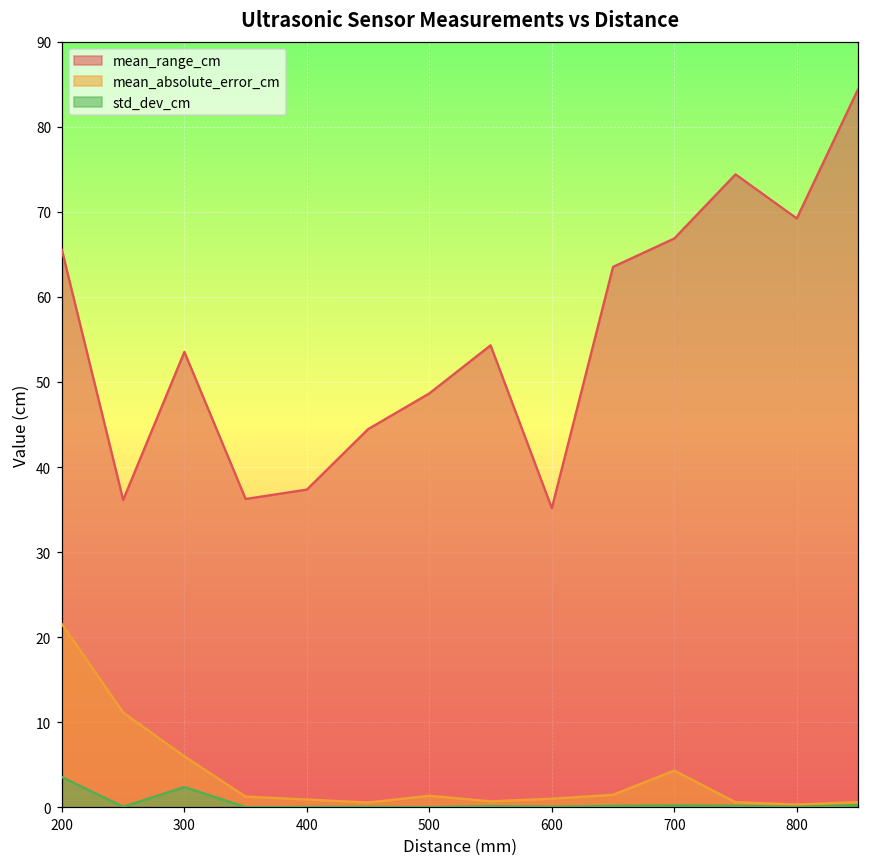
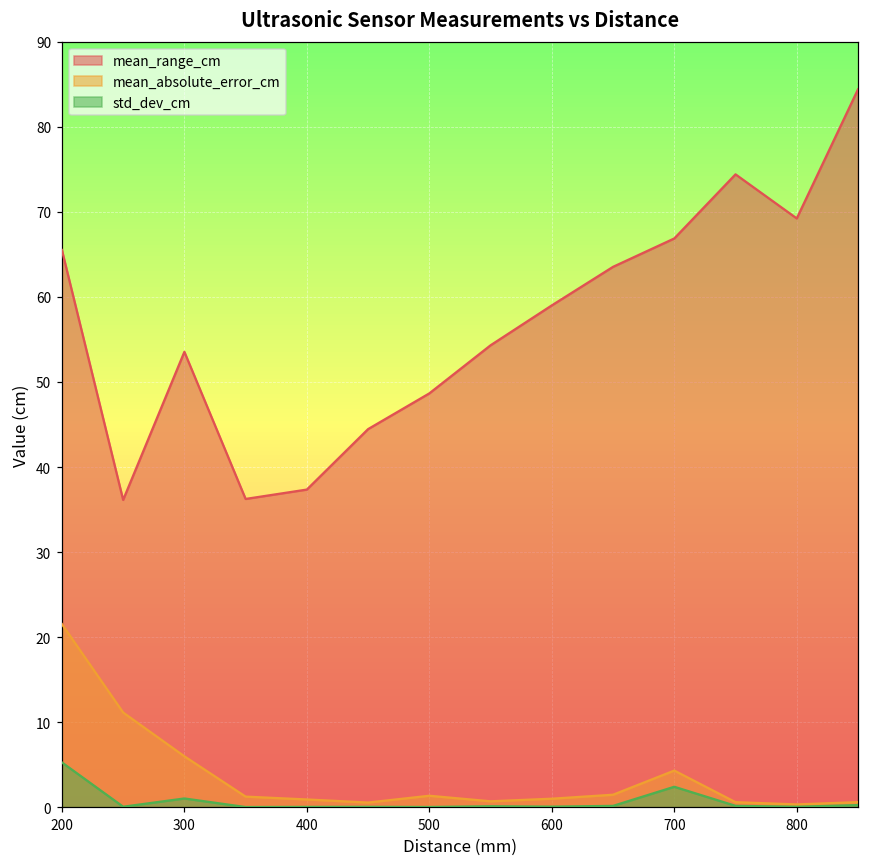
std_dev_cm, 200: 4 -> 5
std_dev_cm, 300: 2 -> 1
mean_range_cm, 600: 35 -> 59
std_dev_cm, 700: 0 -> 2
